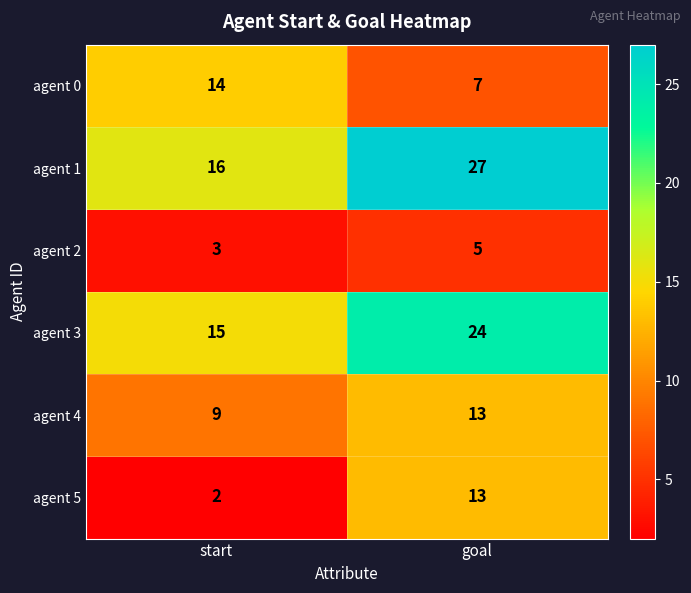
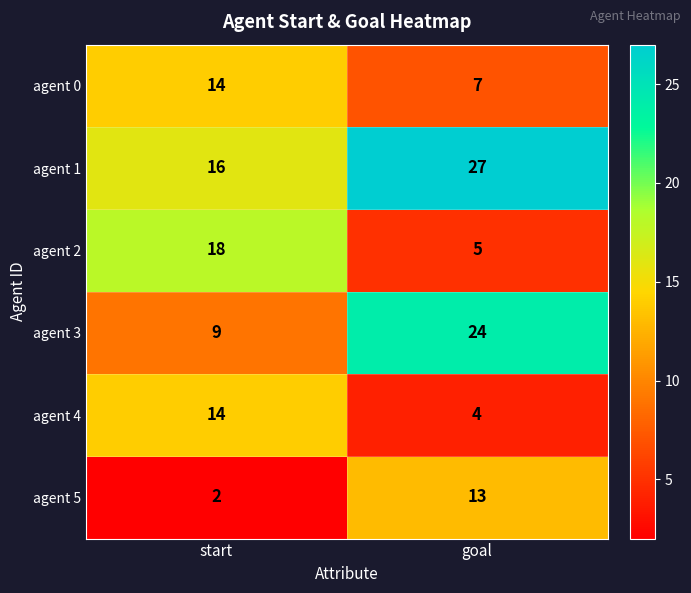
agent 2, start: 3 -> 18
agent 3, start: 15 -> 9
agent 4, start: 9 -> 14
agent 4, goal: 13 -> 4
